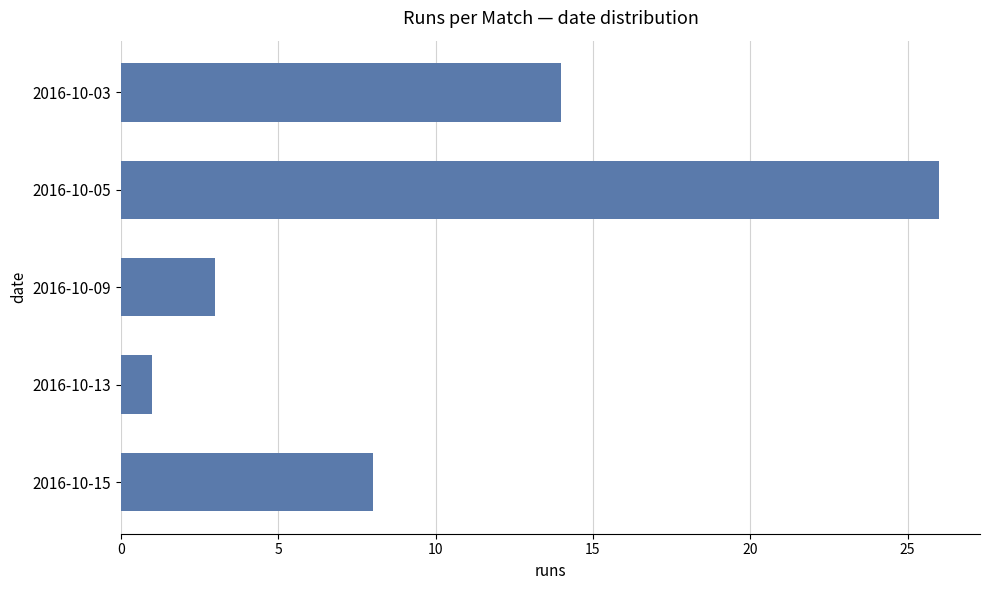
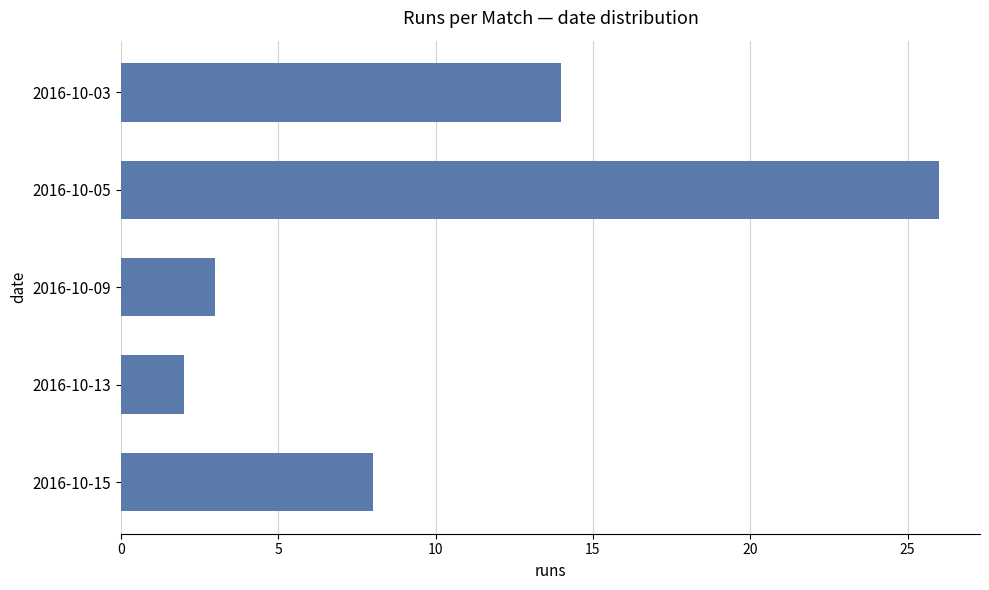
2016-10-13: 1 -> 2
